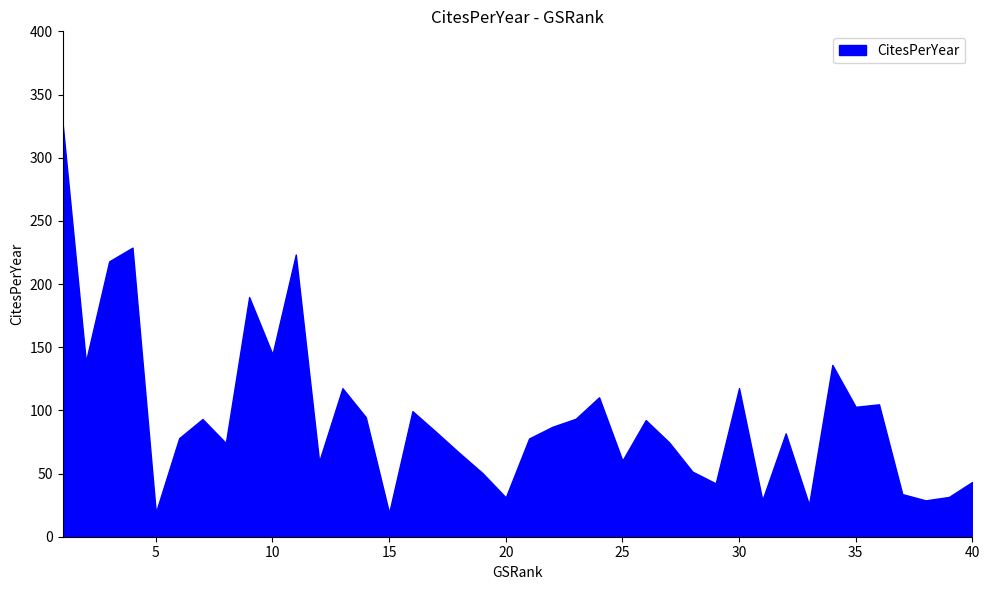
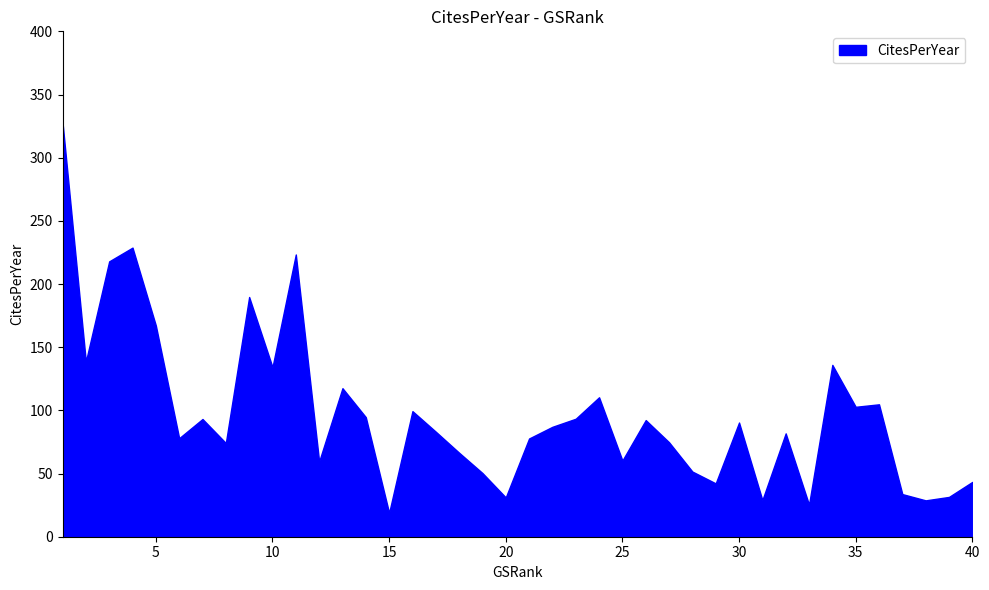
5: 19 -> 167
10: 144 -> 134
30: 118 -> 90
